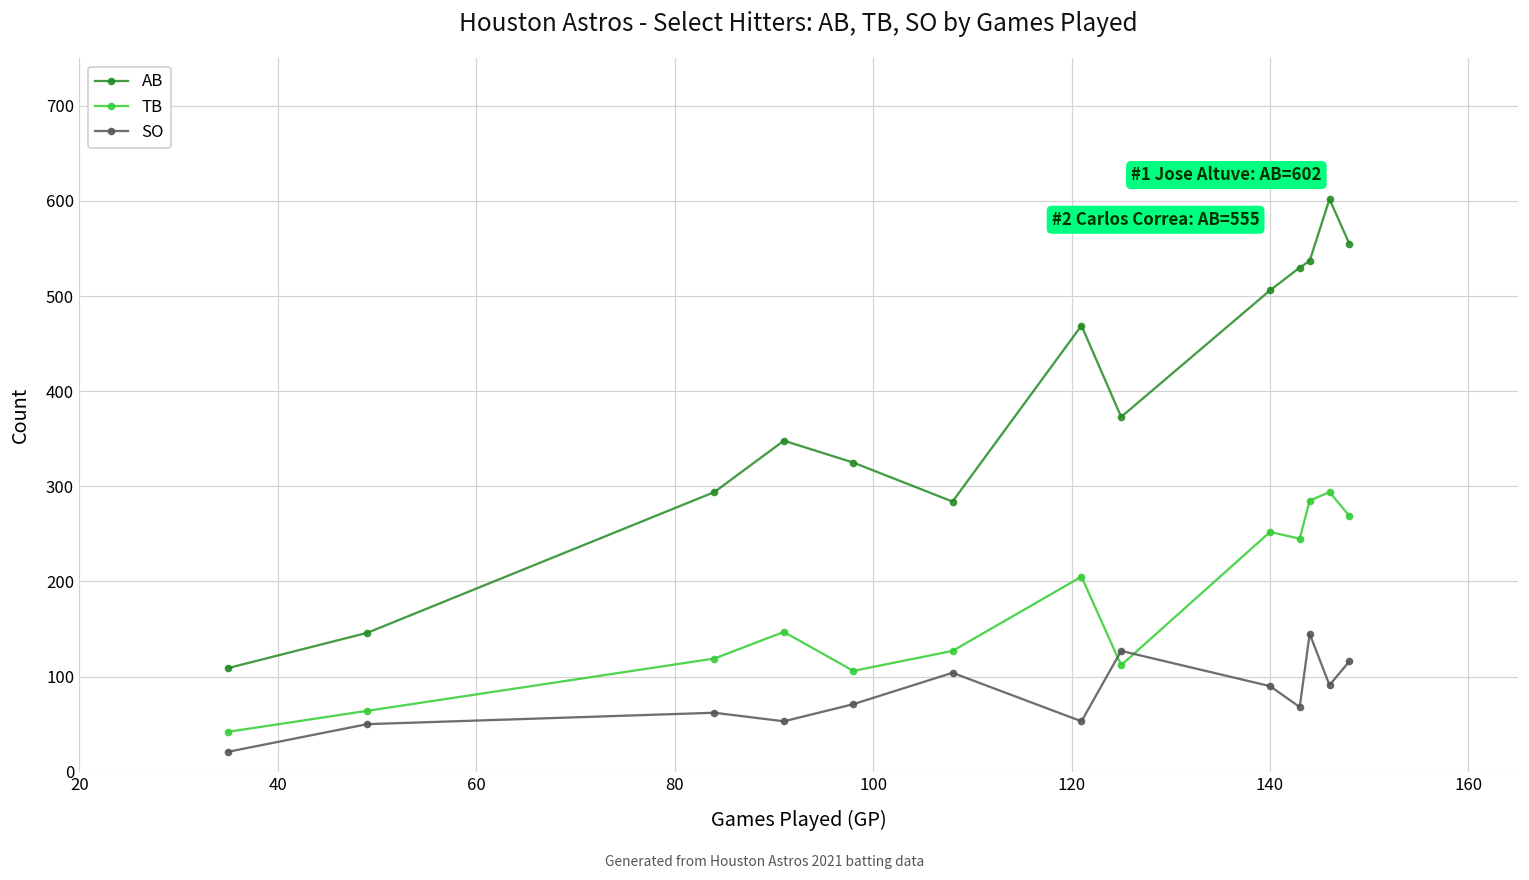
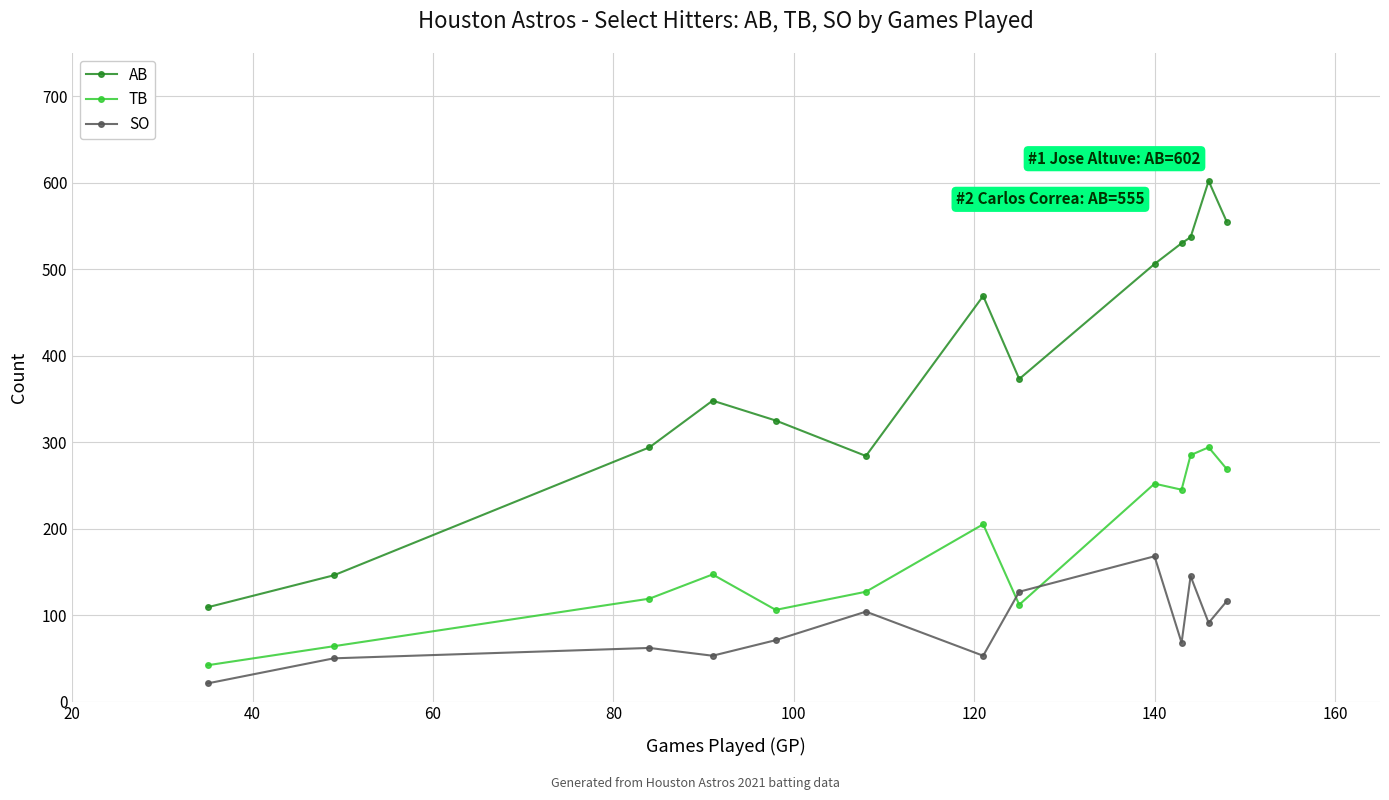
SO, 140: 90 -> 170
